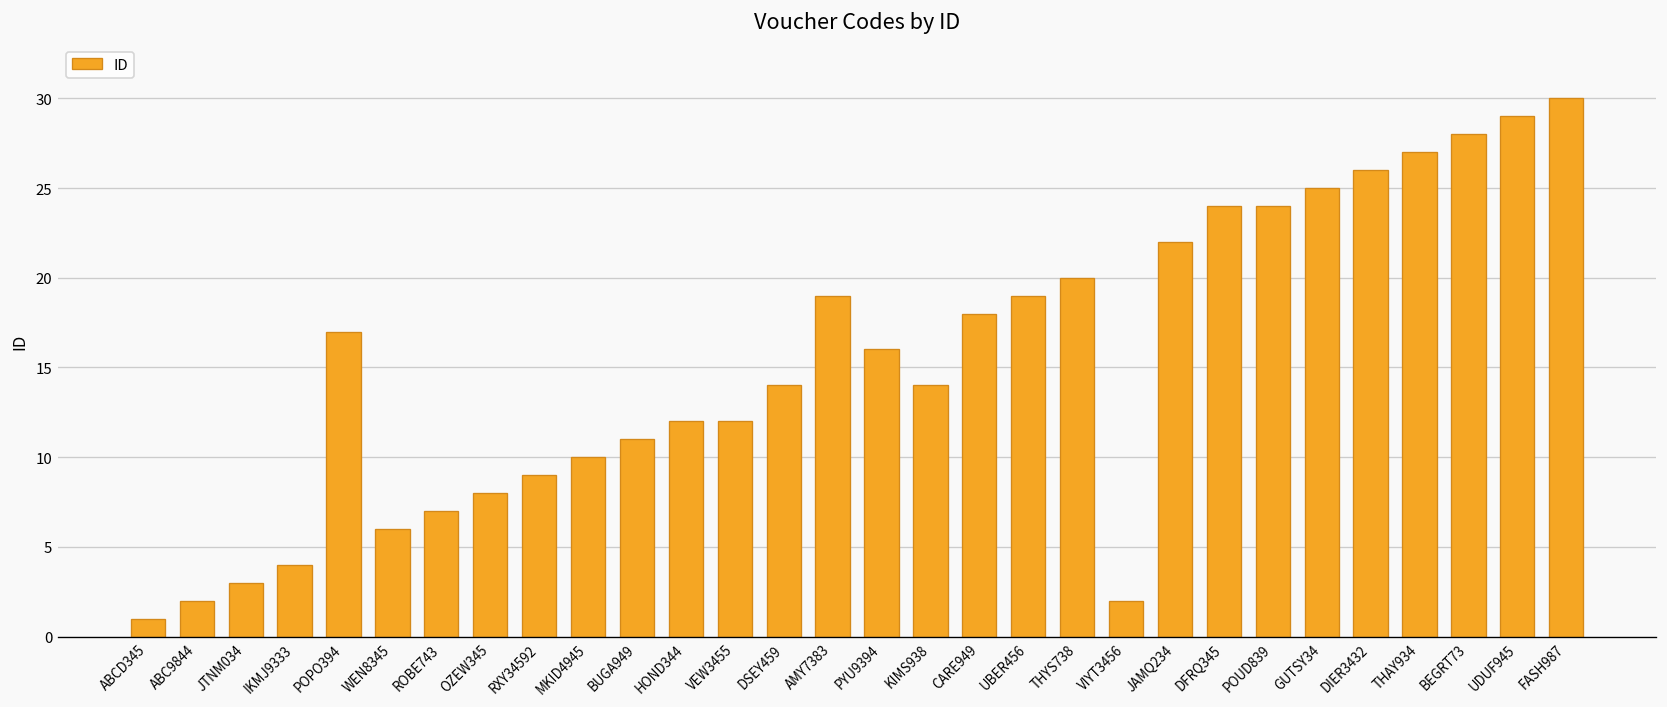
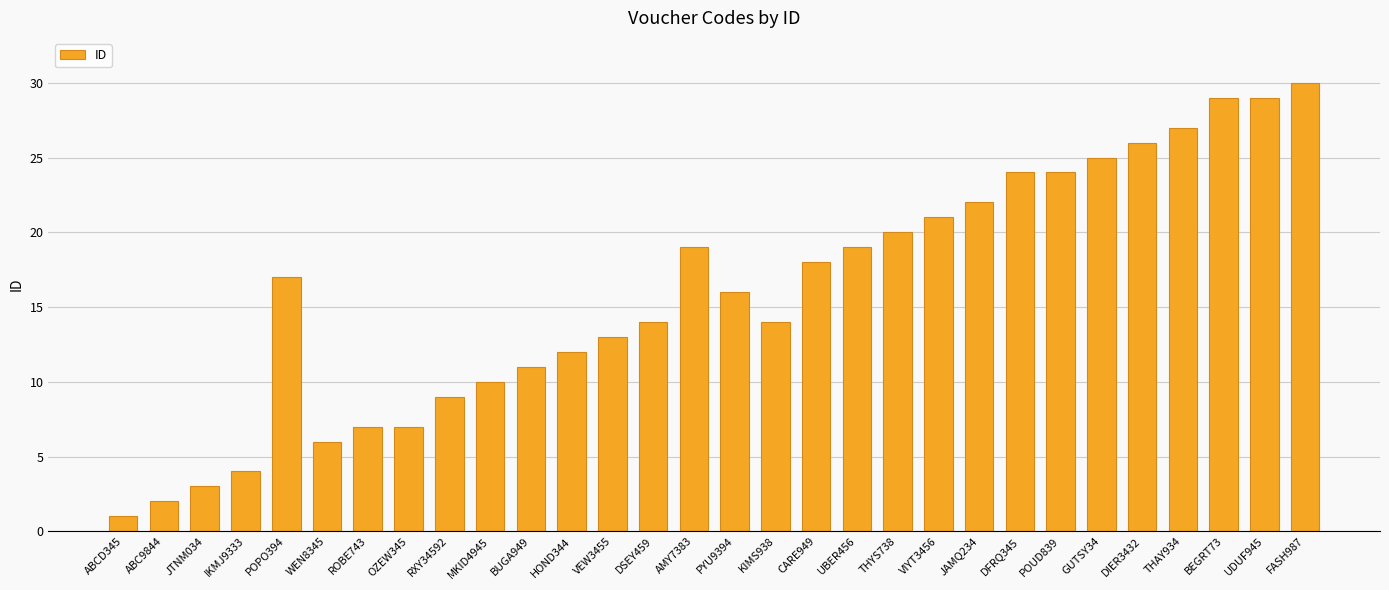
OZEW345: 8 -> 7
VEW3455: 12 -> 13
VIYT3456: 2 -> 21
BEGRT73: 28 -> 29
